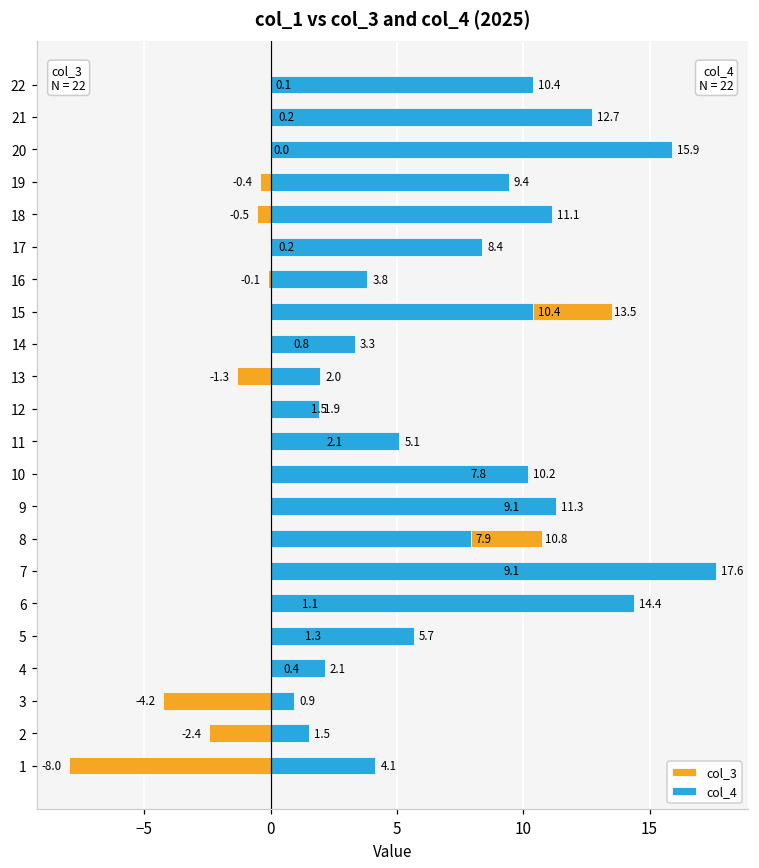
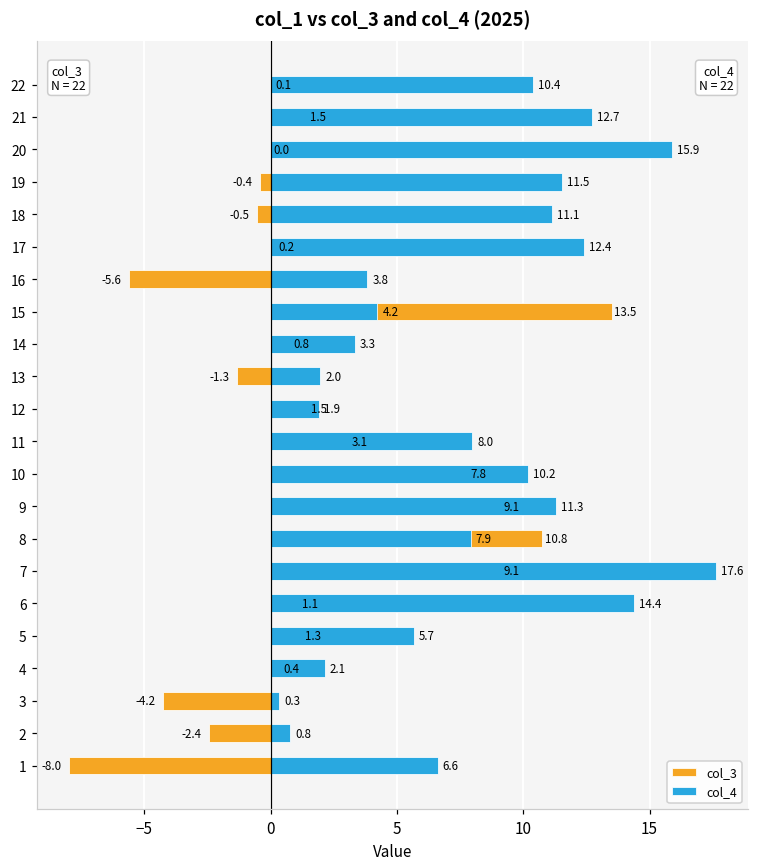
col_3, 21: 0.2 -> 1.5
col_4, 19: 9.4 -> 11.5
col_4, 17: 8.4 -> 12.4
col_3, 16: -0.1 -> -5.6
col_4, 15: 10.4 -> 4.2
col_3, 11: 2.1 -> 3.1
col_4, 11: 5.1 -> 8.0
col_4, 3: 0.9 -> 0.3
col_4, 2: 1.5 -> 0.8
col_4, 1: 4.1 -> 6.6
